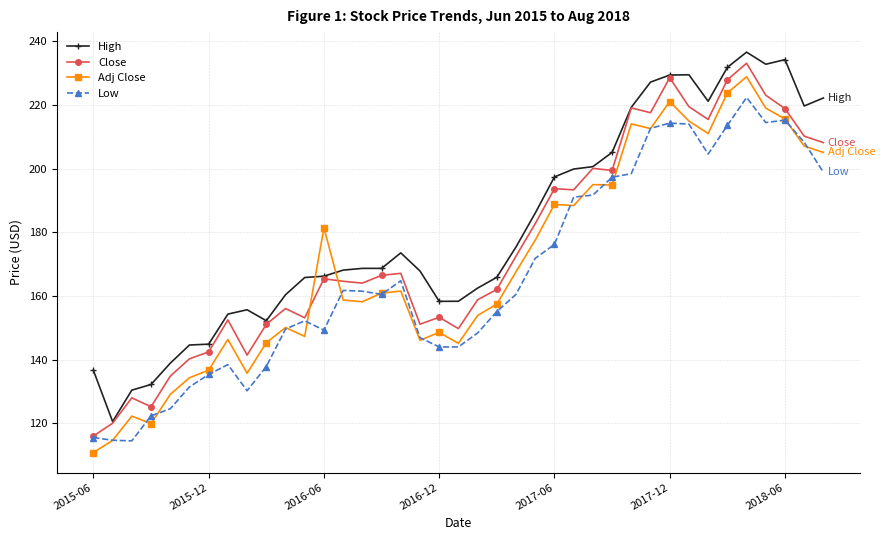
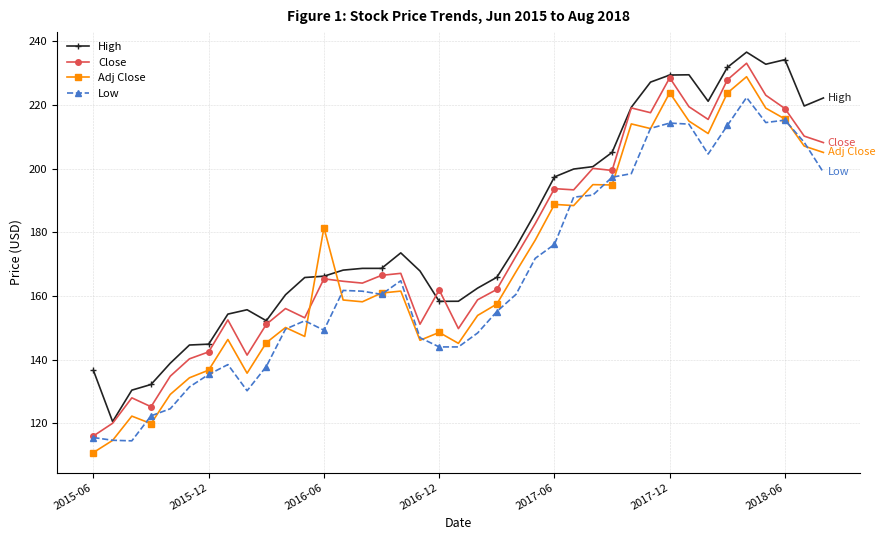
Close, 2016-12: 153 -> 162
Adj Close, 2017-12: 221 -> 224
